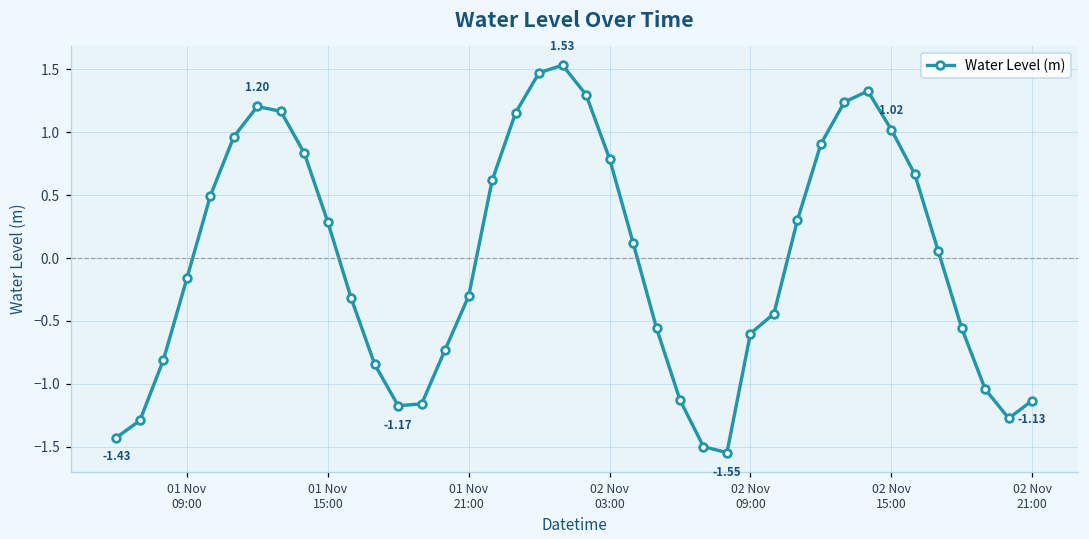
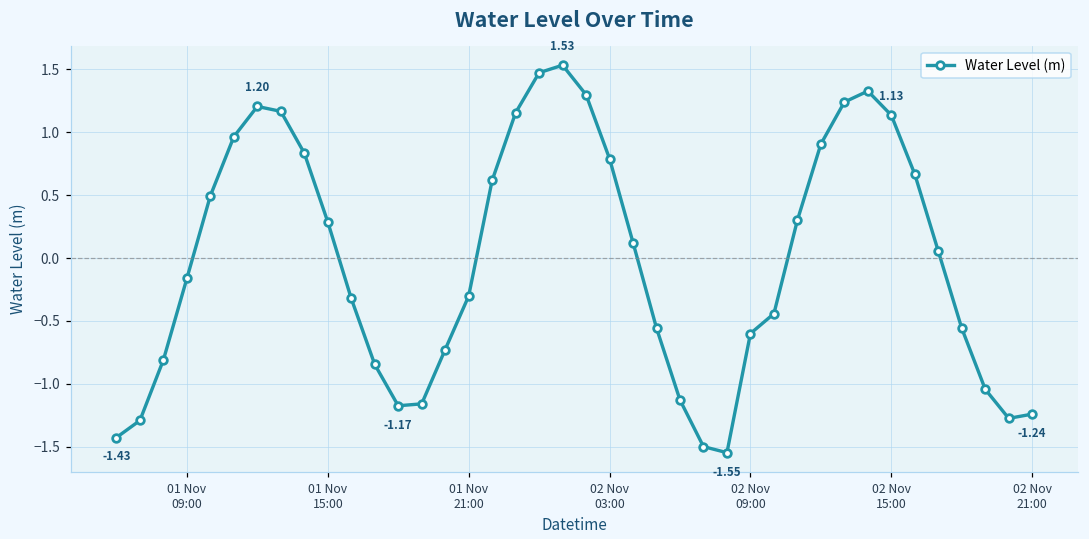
02 Nov 15:00: 1.02 -> 1.13
02 Nov 21:00: -1.13 -> -1.24
